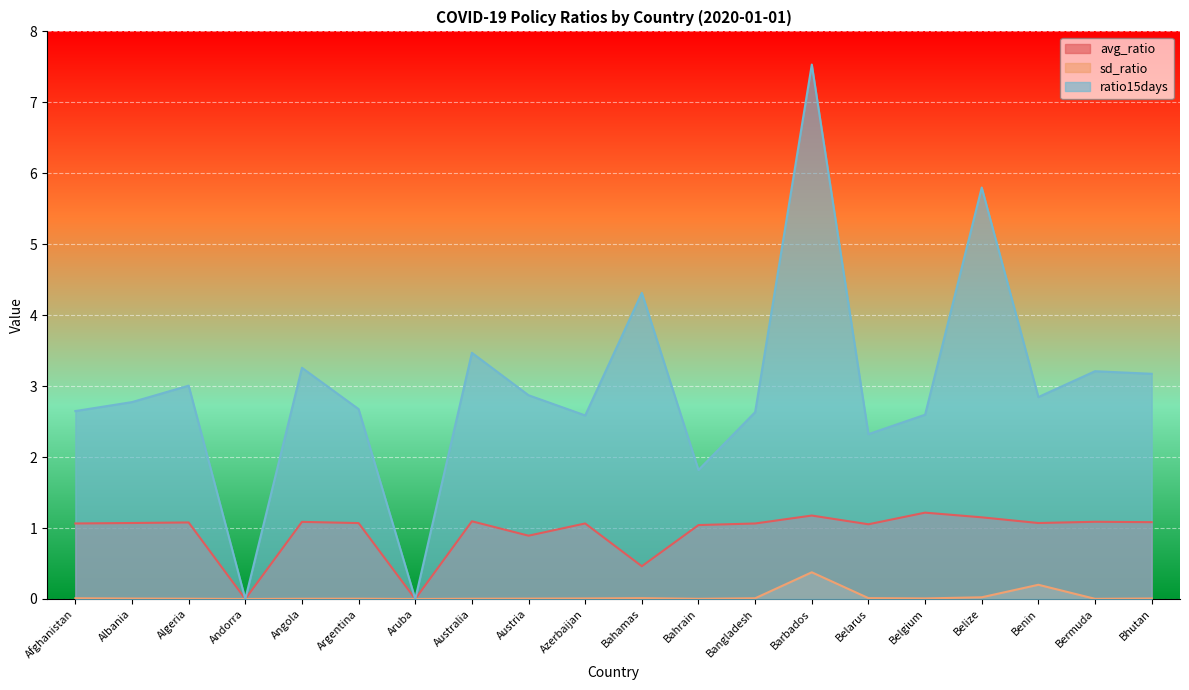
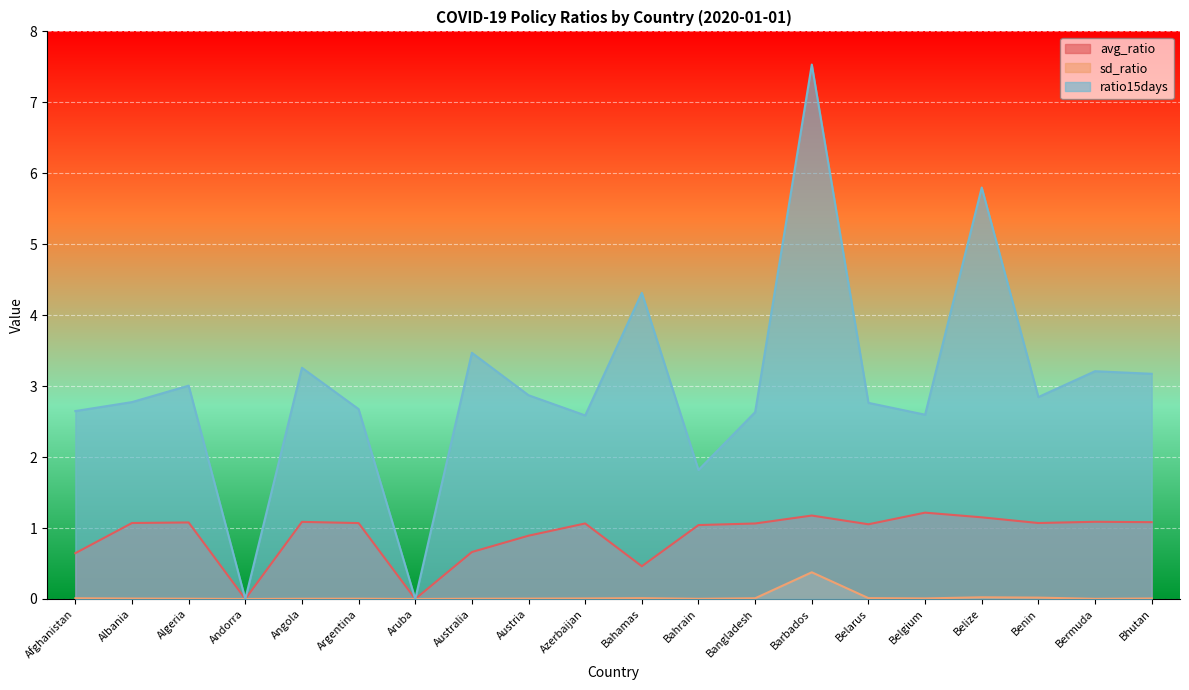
avg_ratio, Afghanistan: 1.1 -> 0.6
avg_ratio, Australia: 1.1 -> 0.7
ratio15days, Belarus: 2.3 -> 2.8
sd_ratio, Benin: 0.2 -> 0.0
